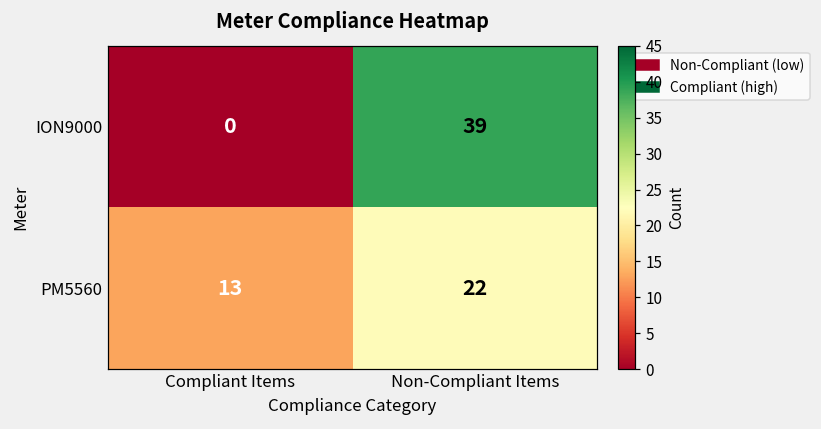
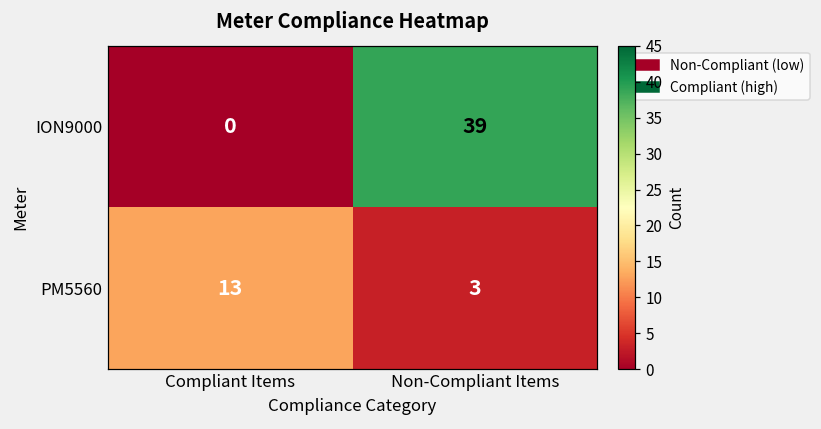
PM5560, Non-Compliant Items: 22 -> 3
